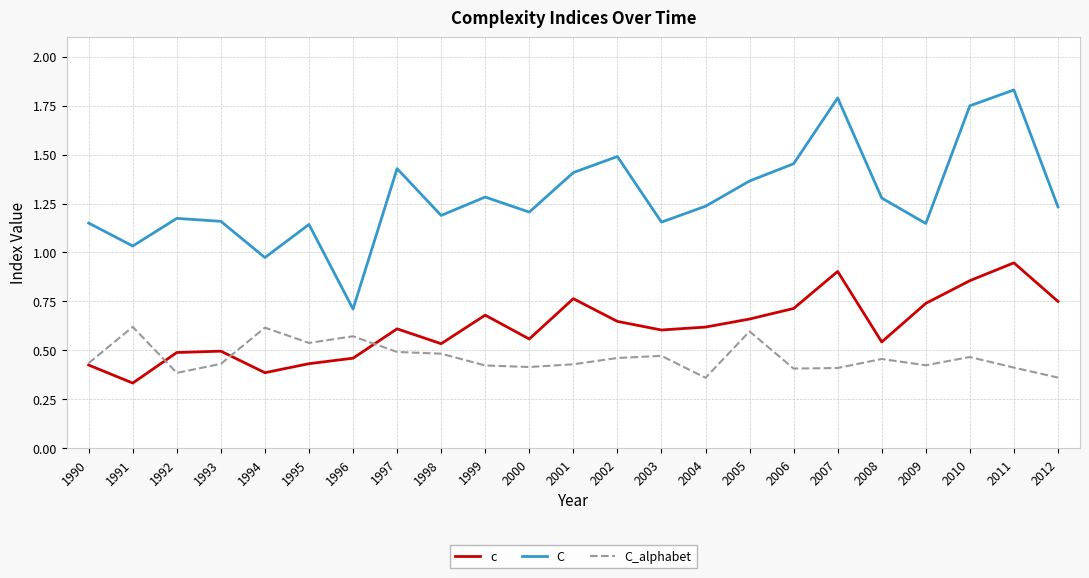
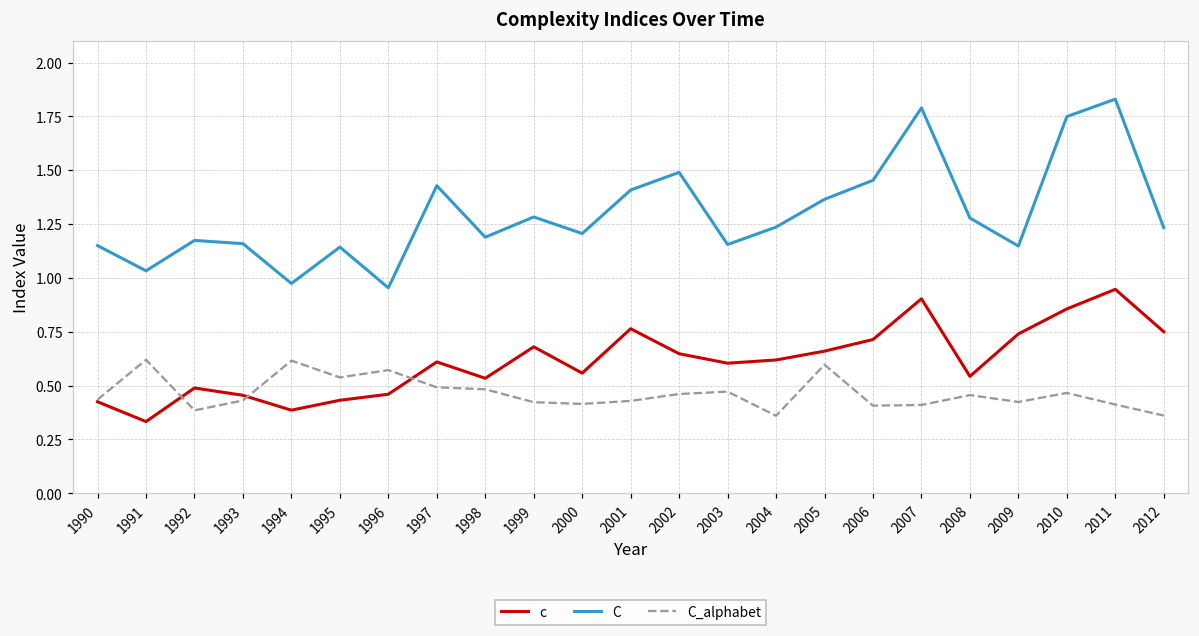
c, 1993: 0.50 -> 0.46
C, 1996: 0.71 -> 0.95
